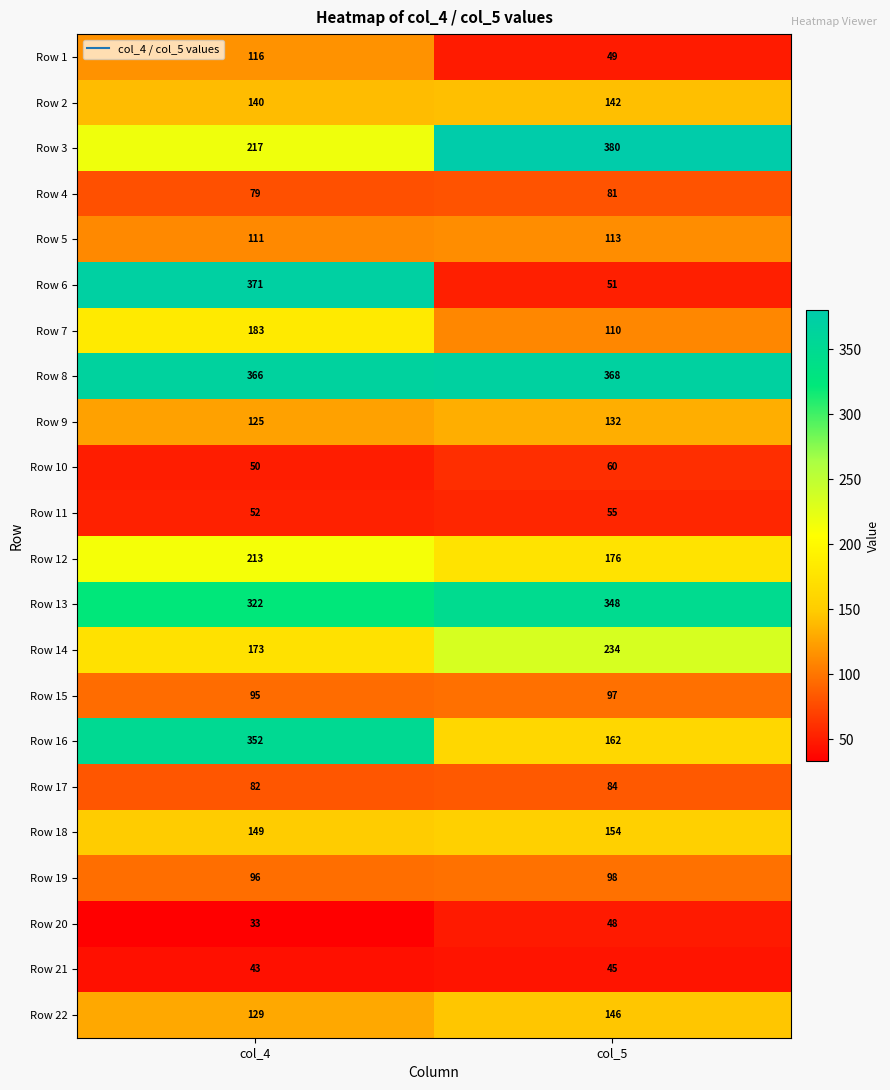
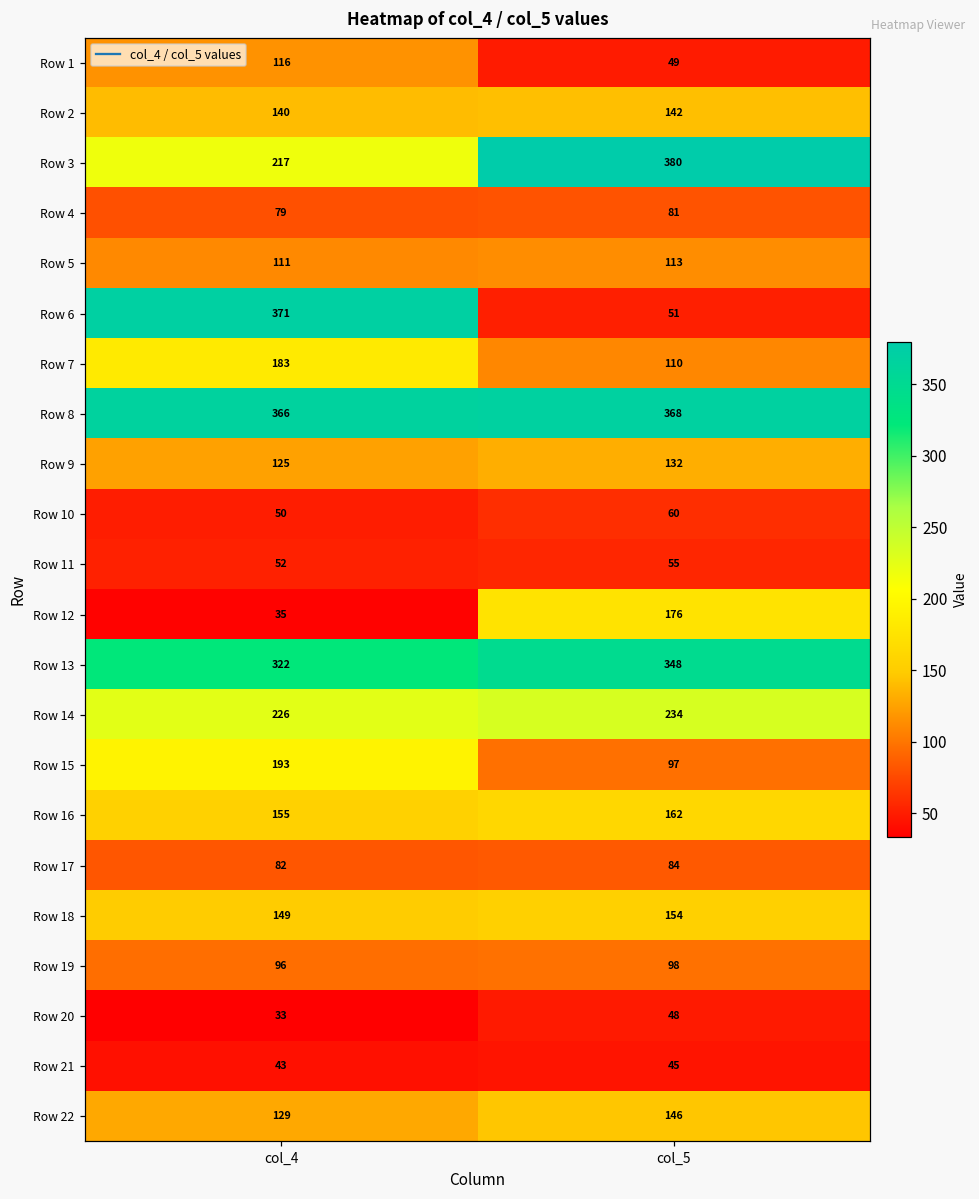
Row 12, col_4: 213 -> 35
Row 14, col_4: 173 -> 226
Row 15, col_4: 95 -> 193
Row 16, col_4: 352 -> 155
